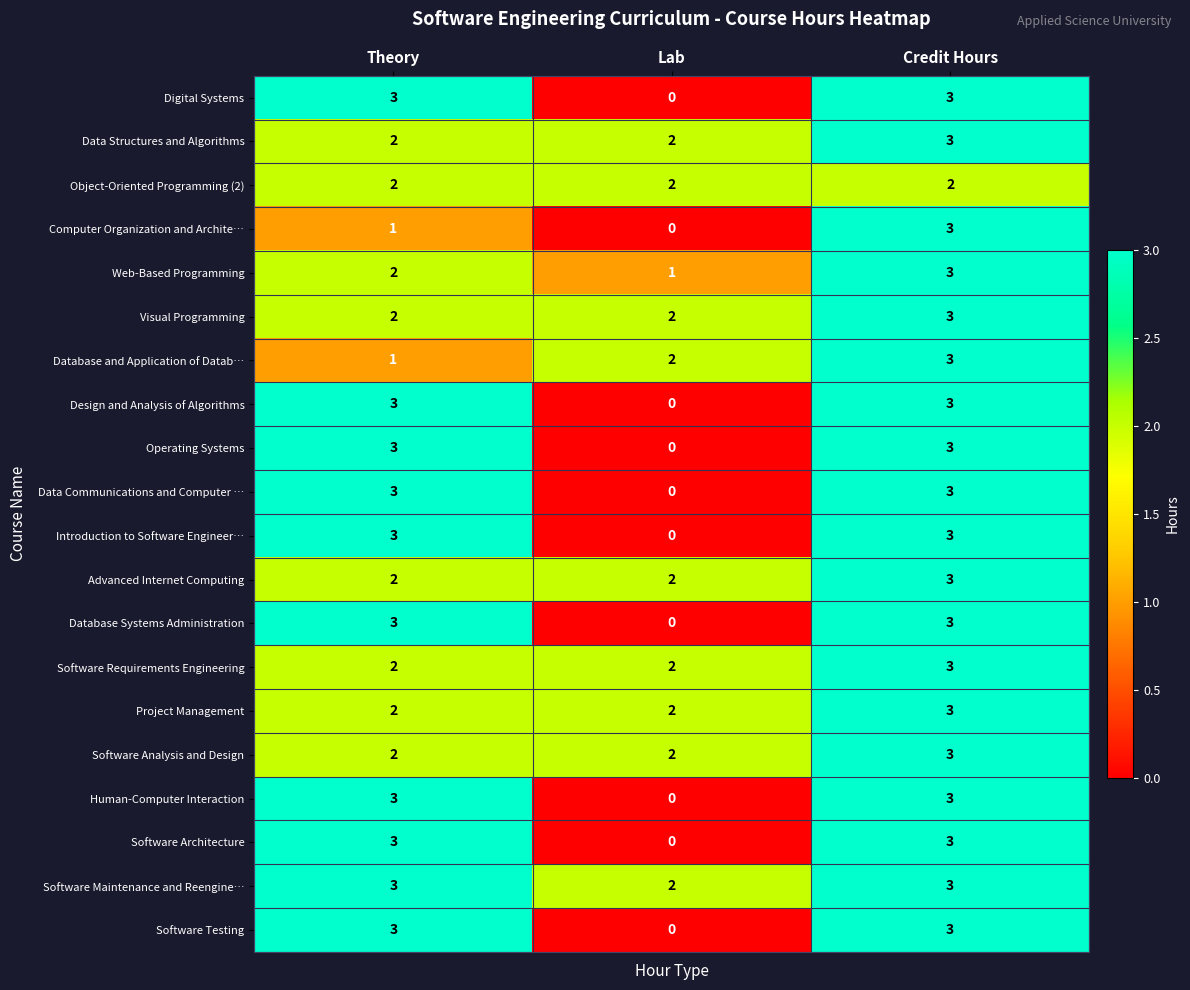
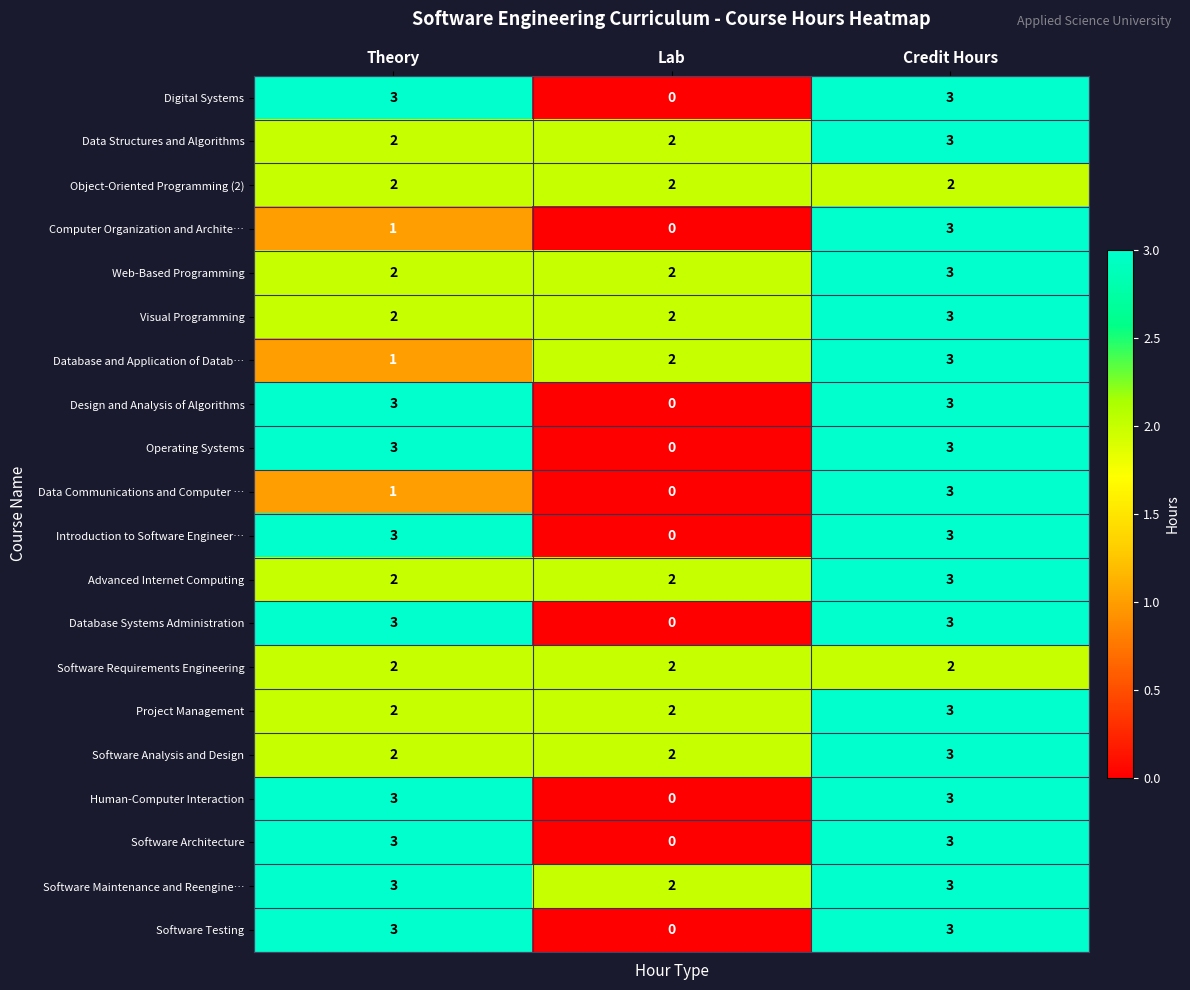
Web-Based Programming, Lab: 1 -> 2
Data Communications and Computer …, Theory: 3 -> 1
Software Requirements Engineering, Credit Hours: 3 -> 2
